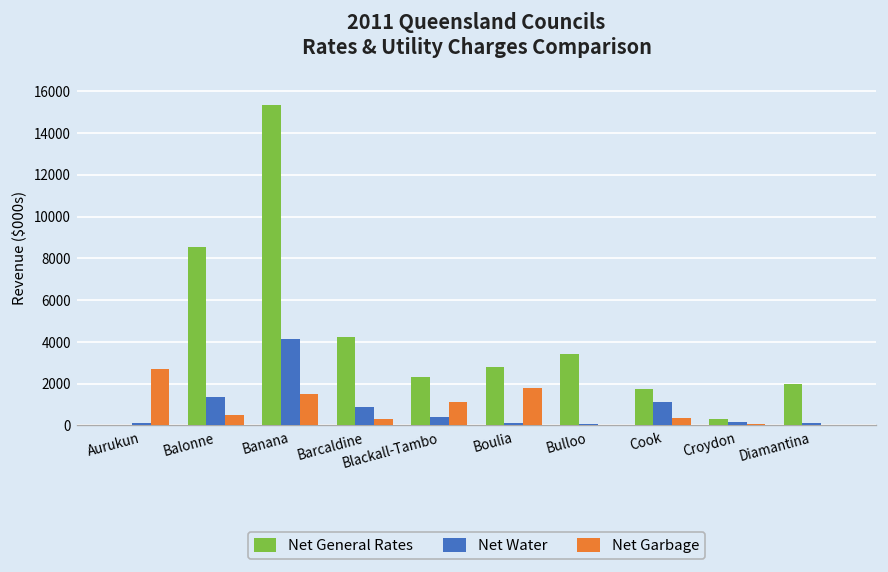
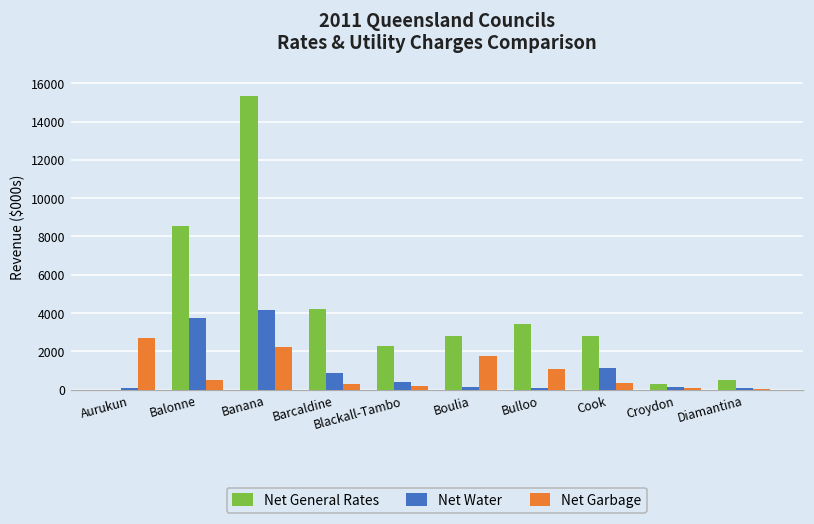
Net Water, Balonne: 1400 -> 3700
Net Garbage, Banana: 1500 -> 2200
Net Garbage, Blackall-Tambo: 1100 -> 200
Net Garbage, Bulloo: 0 -> 1100
Net General Rates, Cook: 1700 -> 2800
Net General Rates, Diamantina: 2000 -> 500
